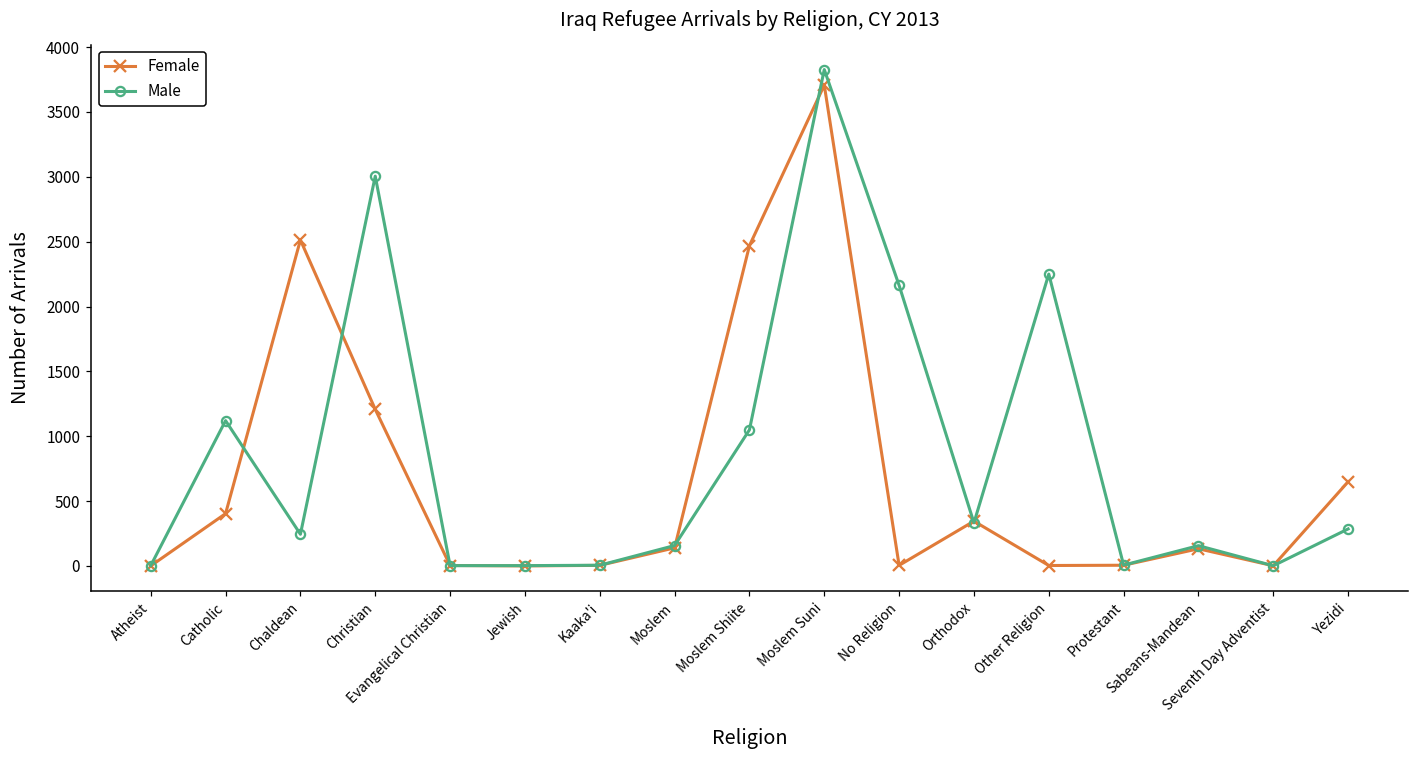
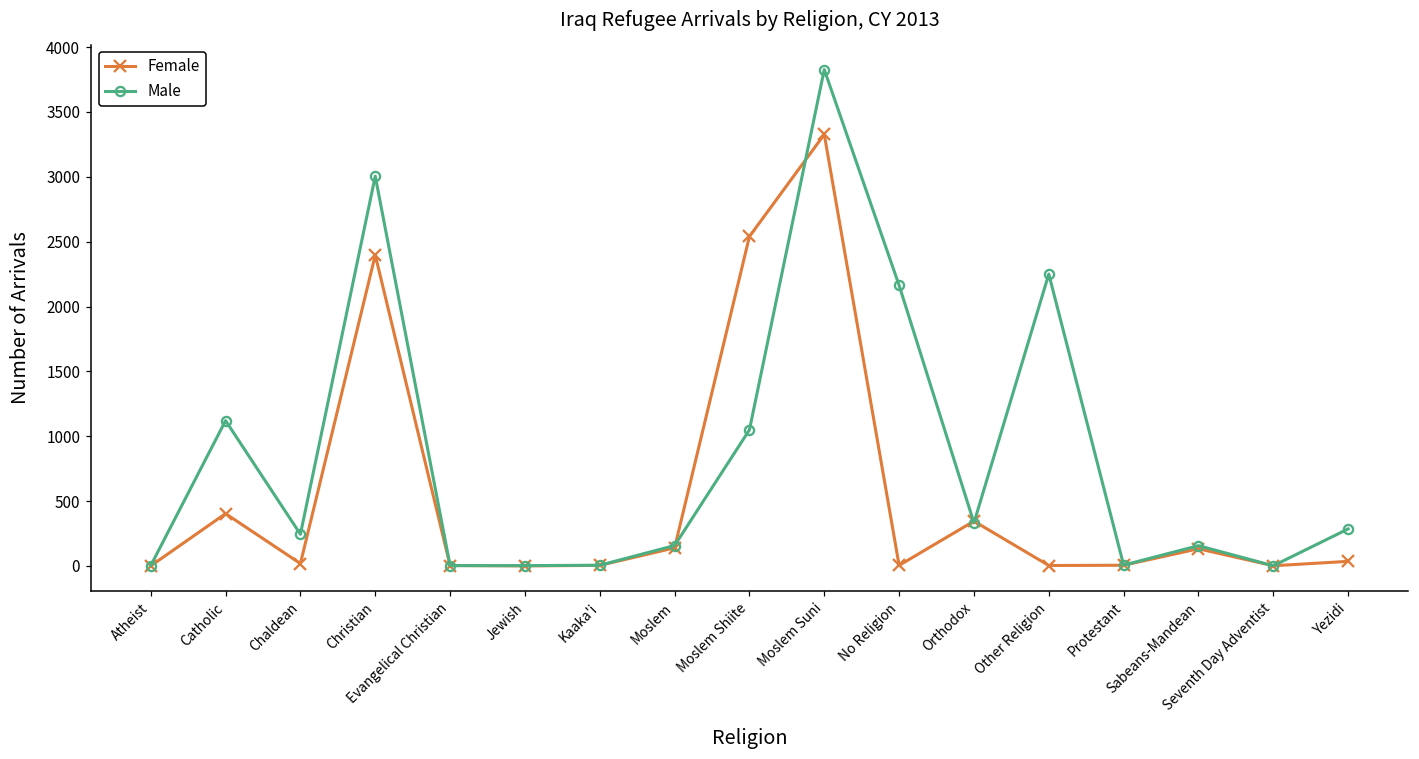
Female, Chaldean: 2510 -> 20
Female, Christian: 1210 -> 2400
Female, Moslem Shiite: 2470 -> 2540
Female, Moslem Suni: 3710 -> 3330
Female, Yezidi: 650 -> 40
